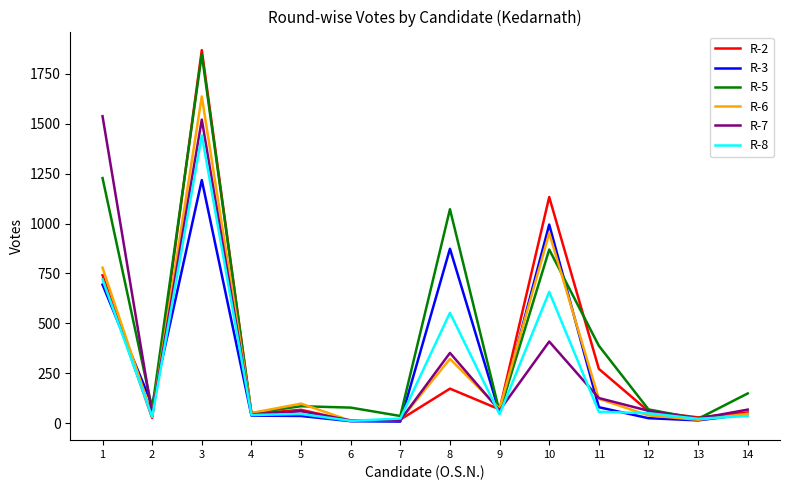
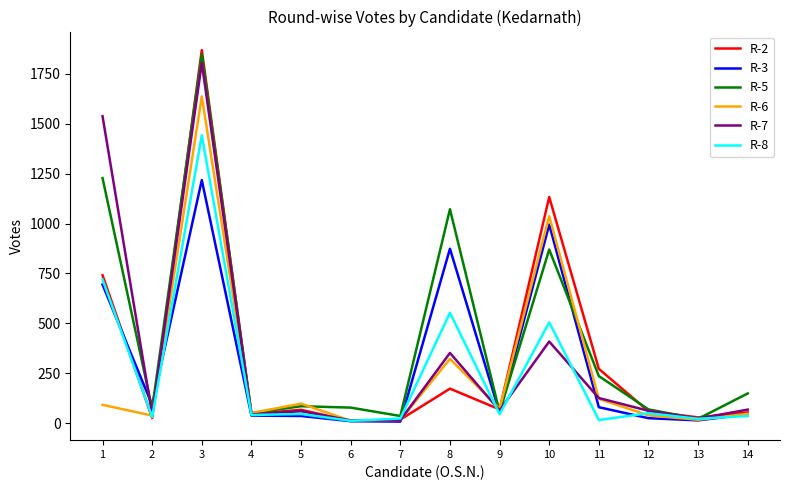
R-6, 1: 780 -> 90
R-7, 3: 1520 -> 1810
R-6, 10: 950 -> 1040
R-8, 10: 660 -> 510
R-5, 11: 390 -> 240
R-8, 11: 60 -> 20
